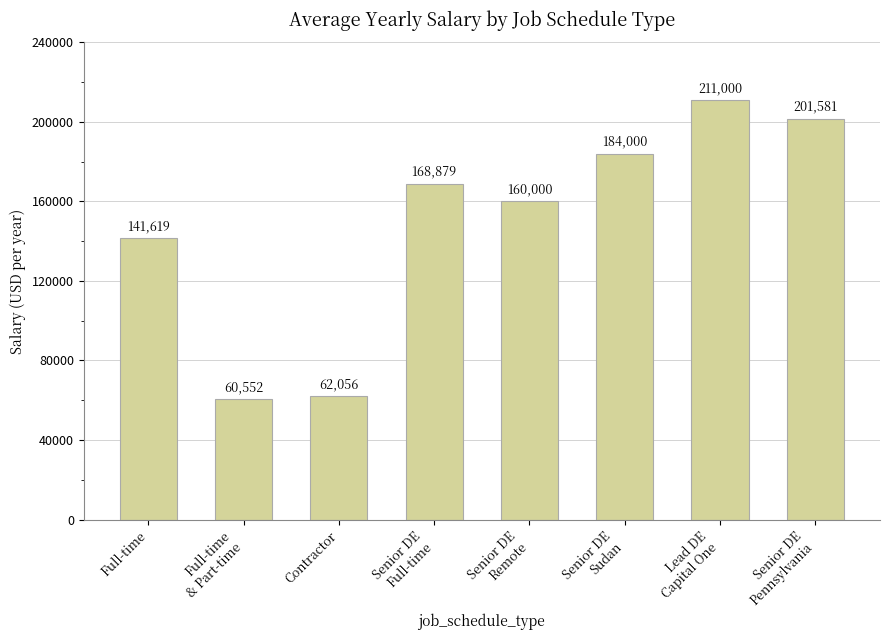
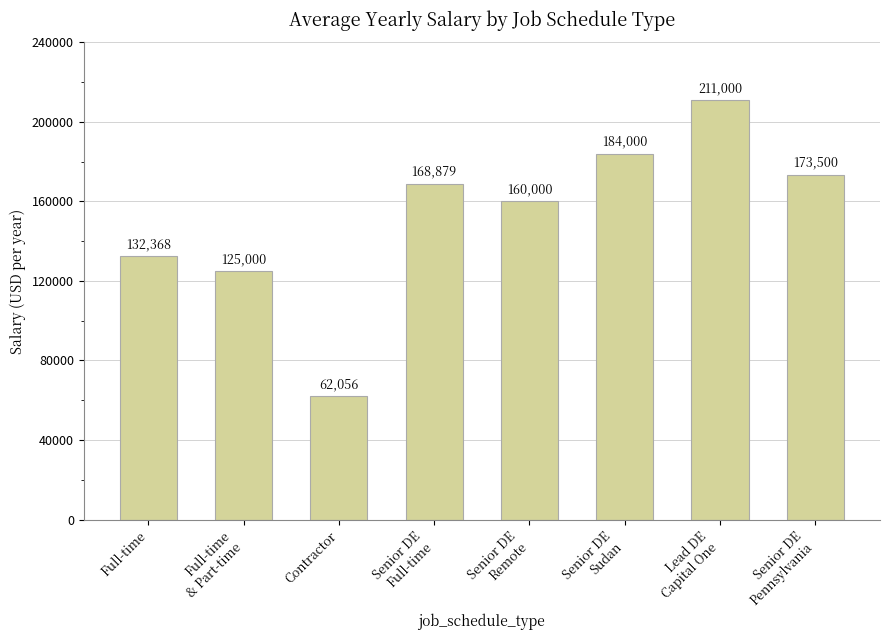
Full-time: 141,619 -> 132,368
Full-time & Part-time: 60,552 -> 125,000
Senior DE Pennsylvania: 201,581 -> 173,500
